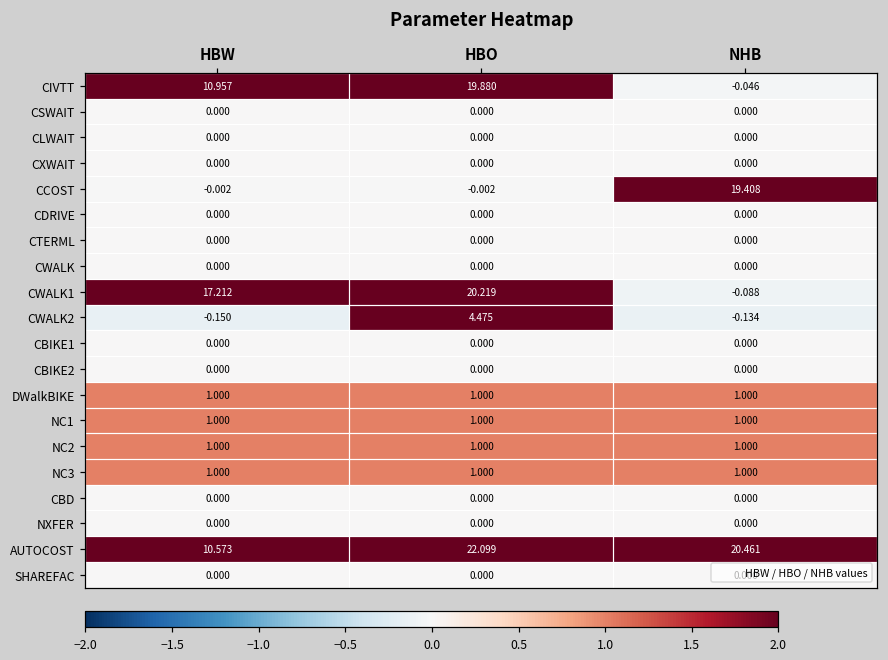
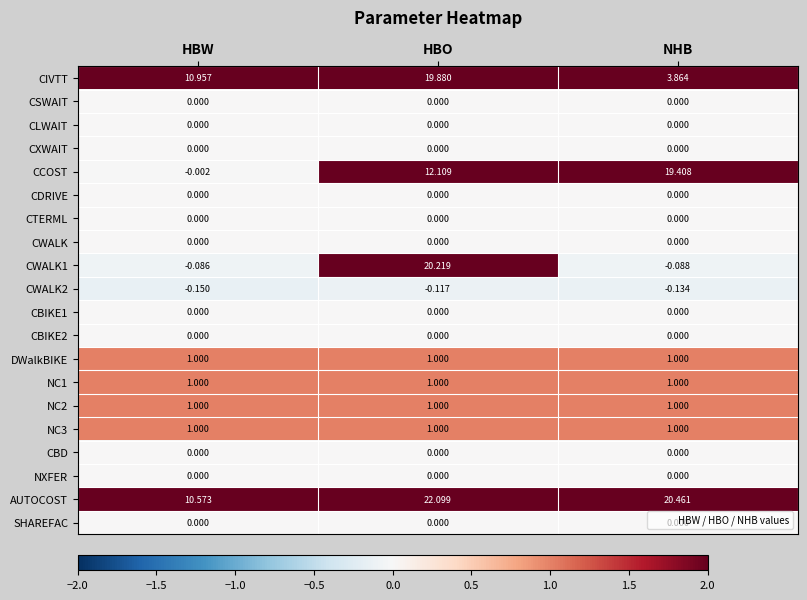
CIVTT, NHB: -0.046 -> 3.864
CCOST, HBO: -0.002 -> 12.109
CWALK1, HBW: 17.212 -> -0.086
CWALK2, HBO: 4.475 -> -0.117
